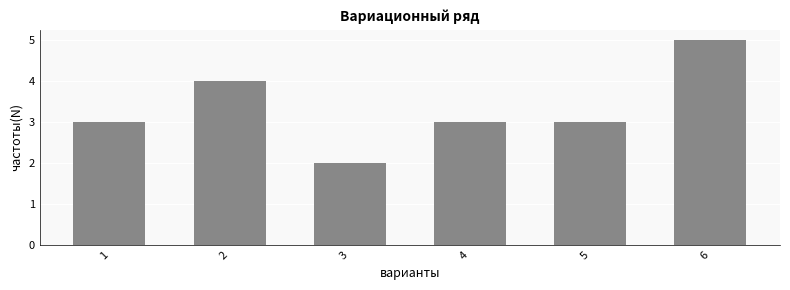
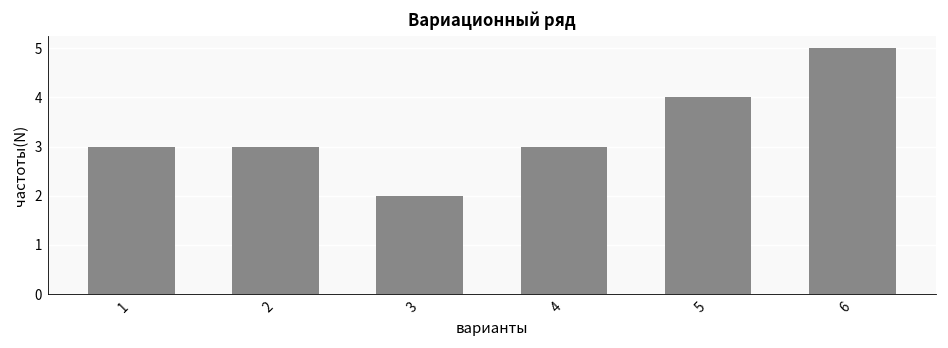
2: 4 -> 3
5: 3 -> 4
